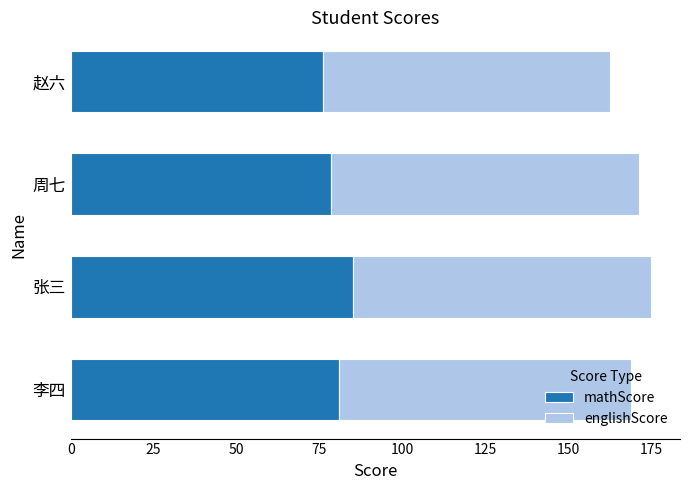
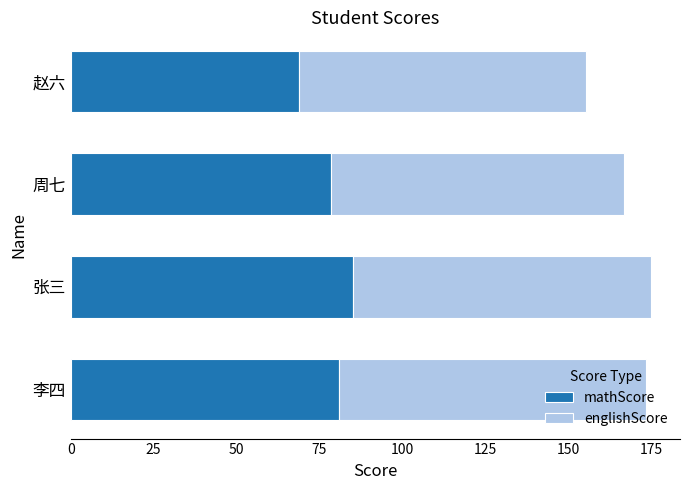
mathScore, 赵六: 76 -> 69
englishScore, 周七: 93 -> 89
englishScore, 李四: 88 -> 92
